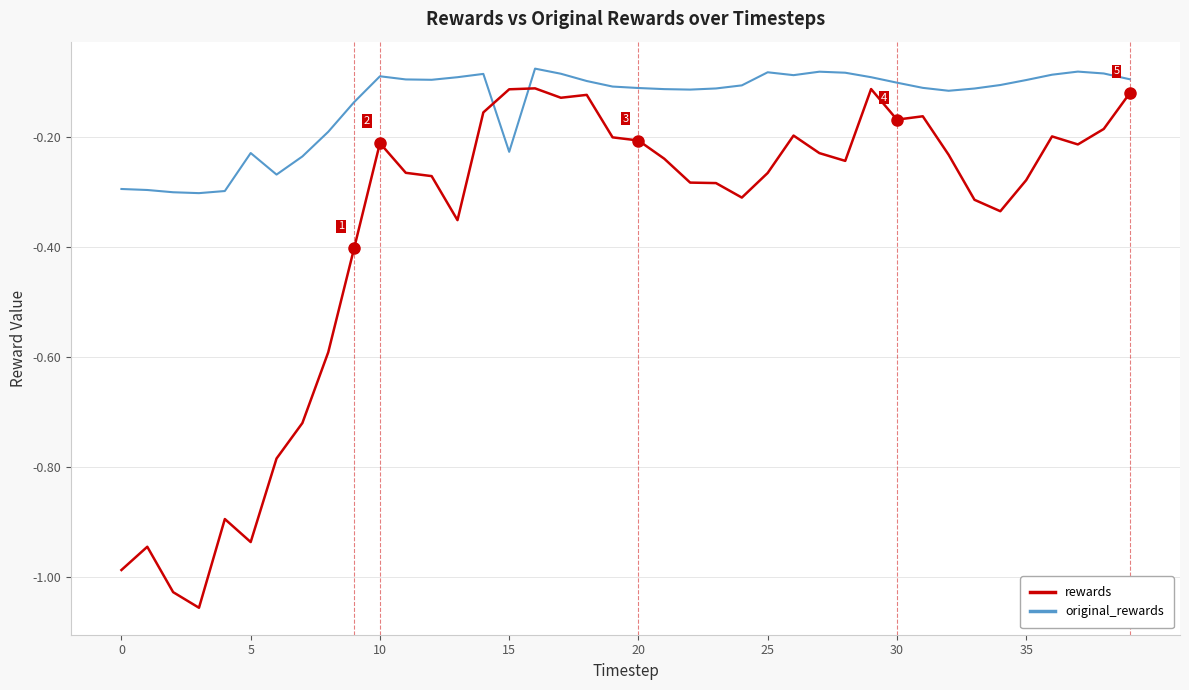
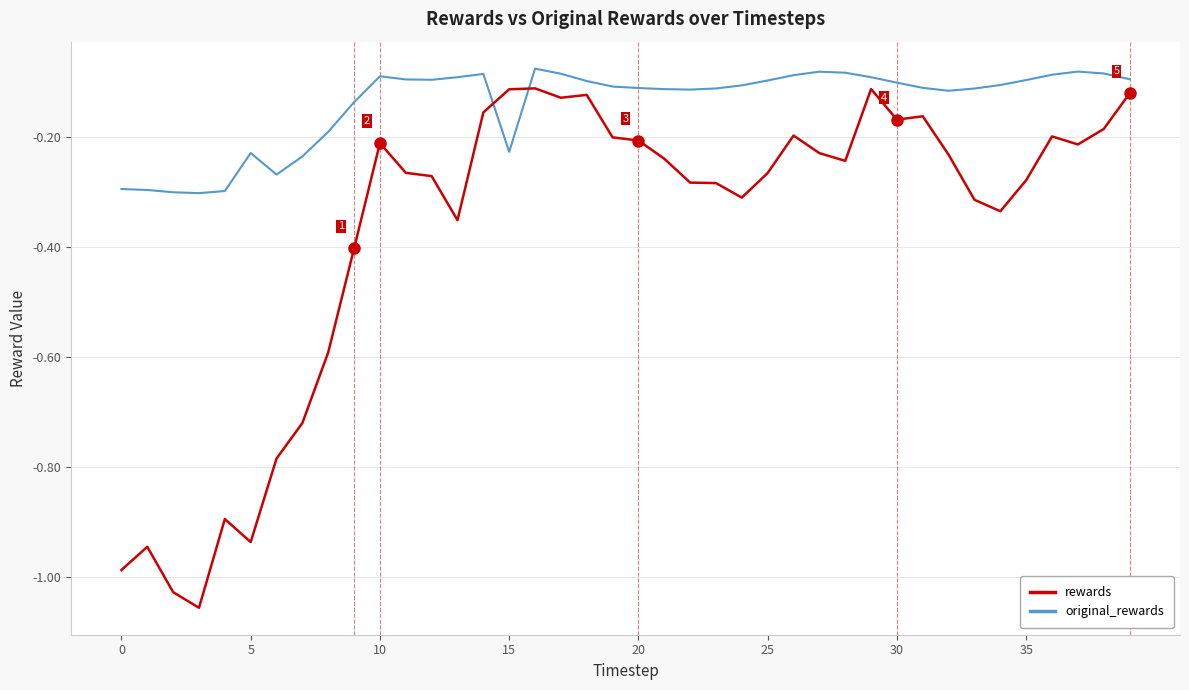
original_rewards, 25: -0.08 -> -0.10
